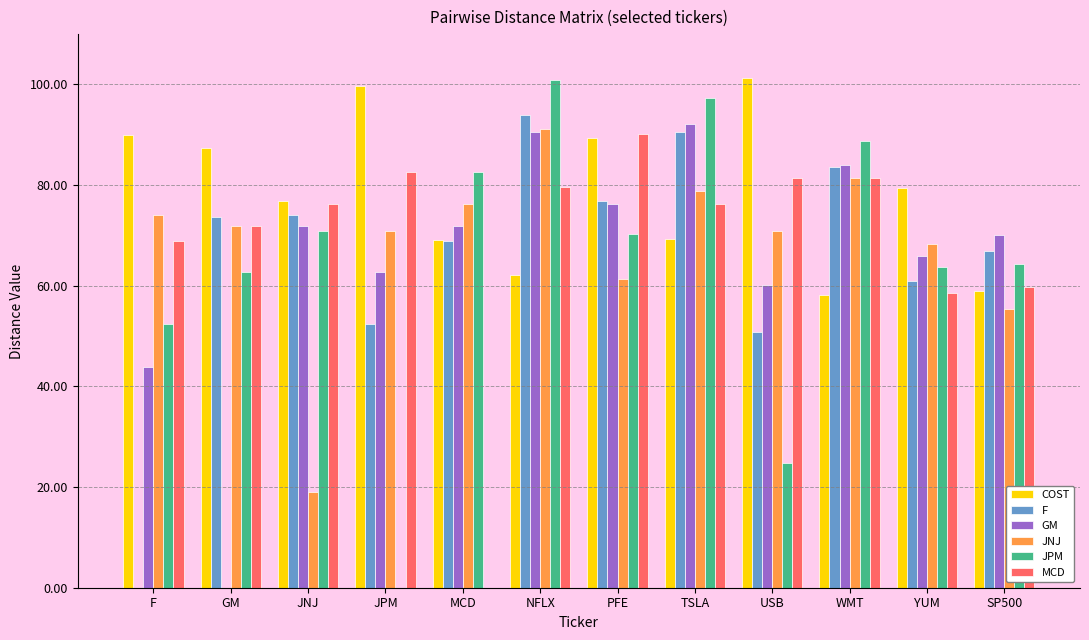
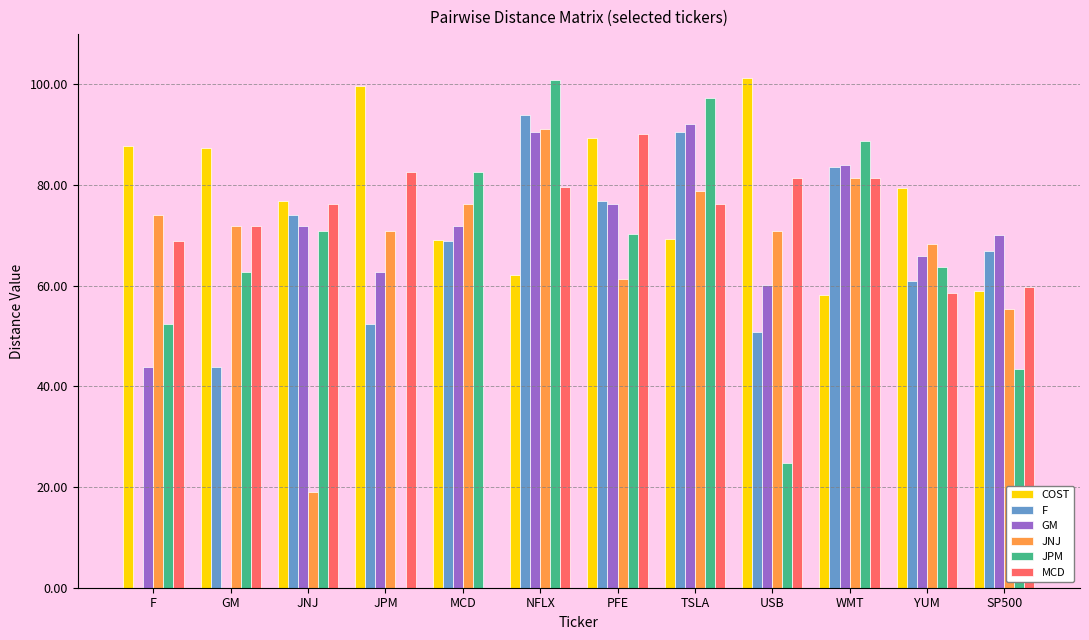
COST, F: 90 -> 88
F, GM: 74 -> 44
JPM, SP500: 64 -> 44
